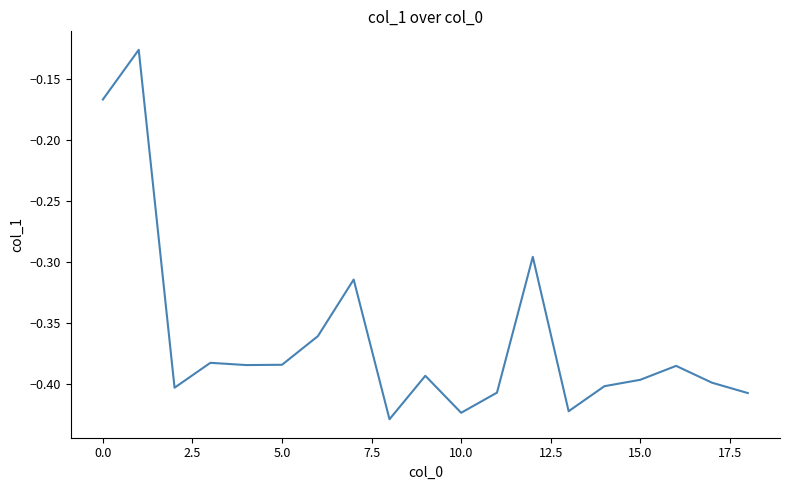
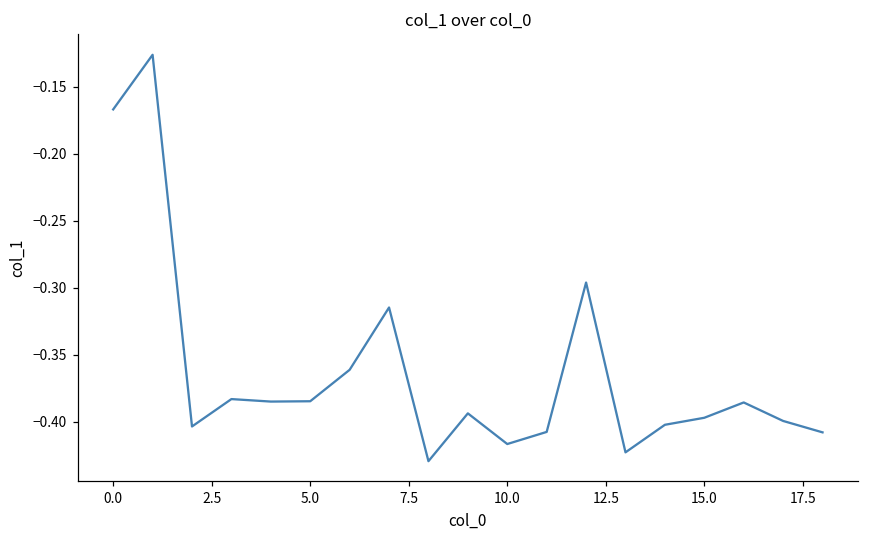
10.0: -0.424 -> -0.416
